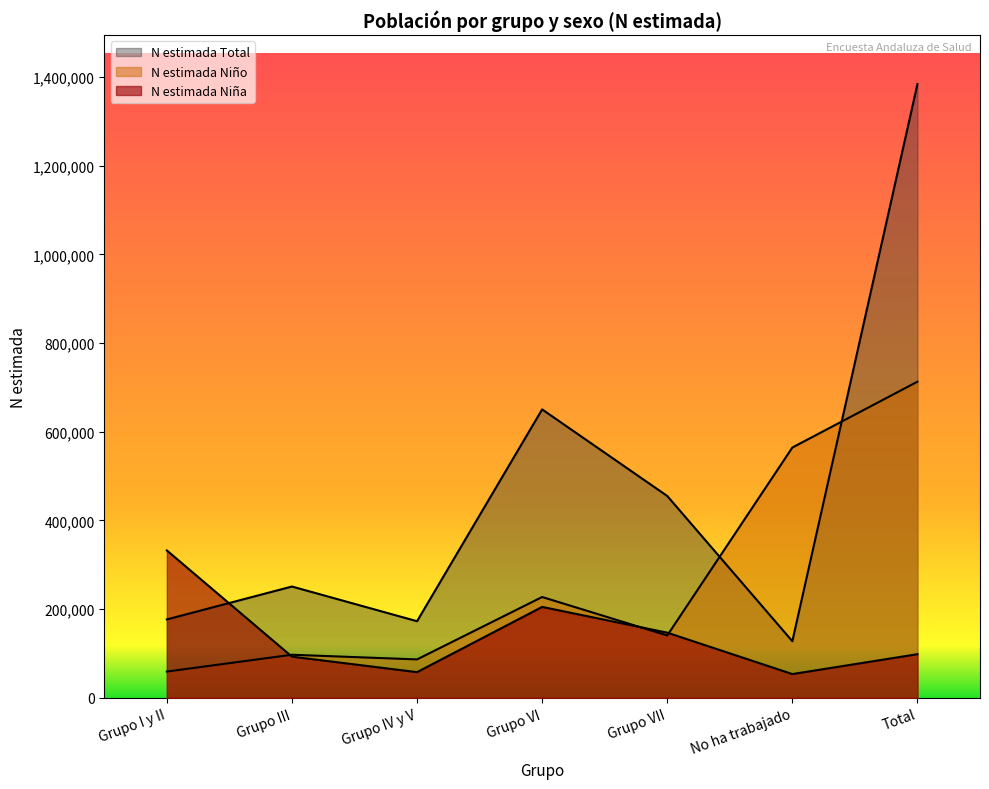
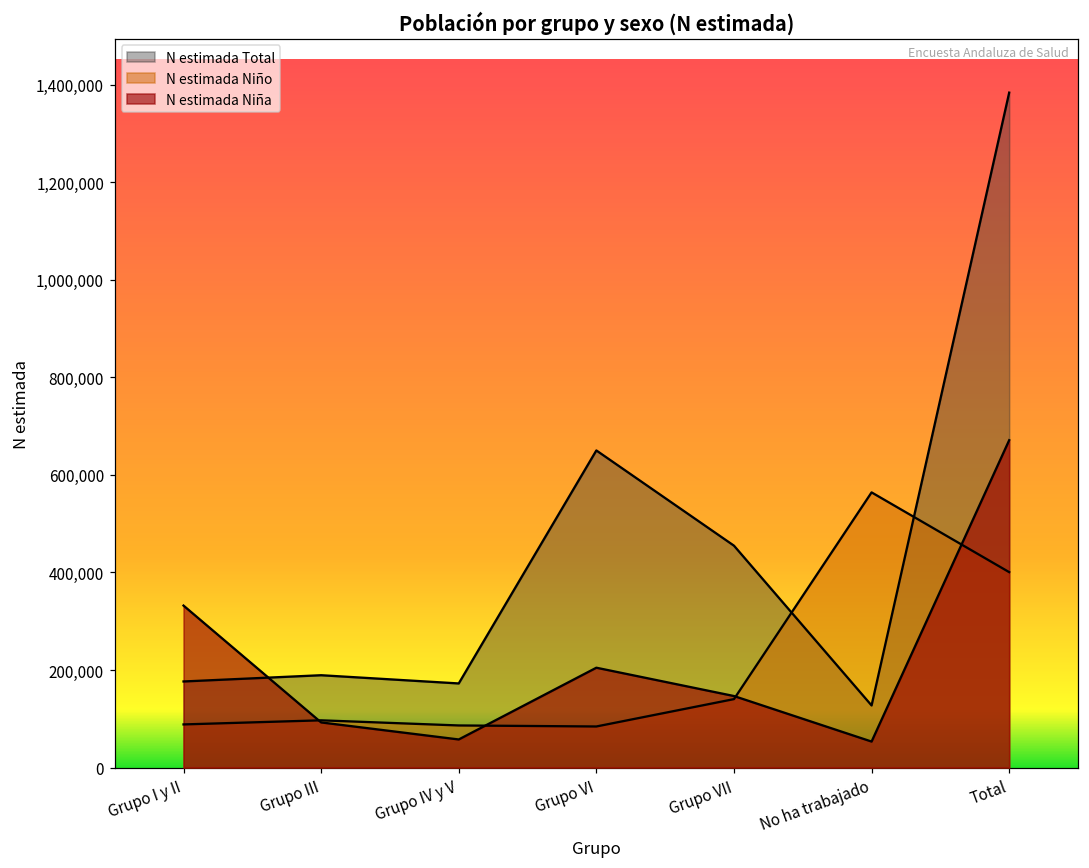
N estimada Niño, Grupo I y II: 60,000 -> 90,000
N estimada Total, Grupo III: 250,000 -> 190,000
N estimada Niño, Grupo VI: 230,000 -> 80,000
N estimada Niño, Total: 710,000 -> 400,000
N estimada Niña, Total: 100,000 -> 670,000
